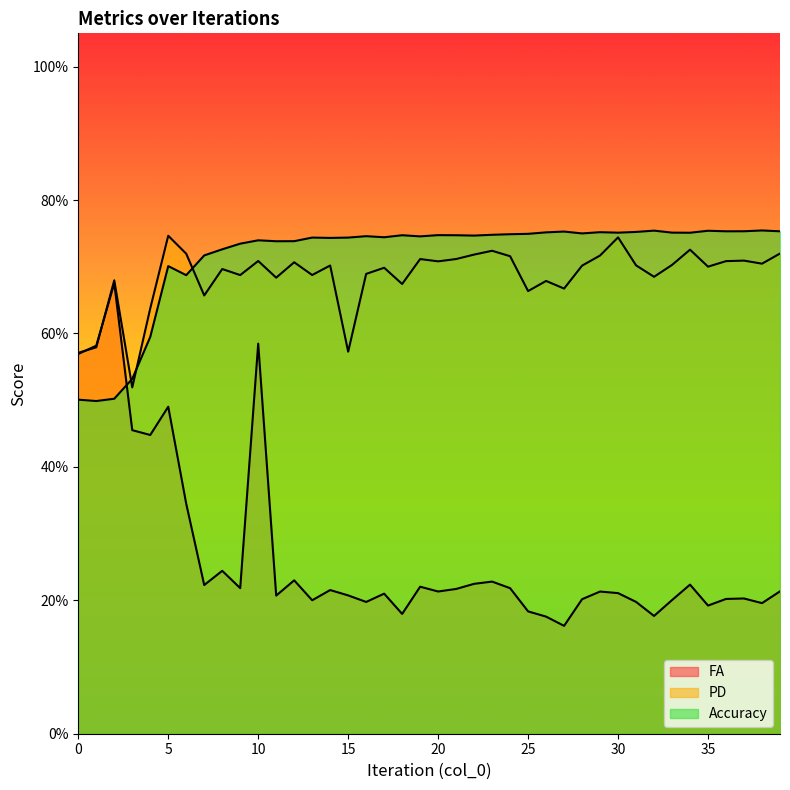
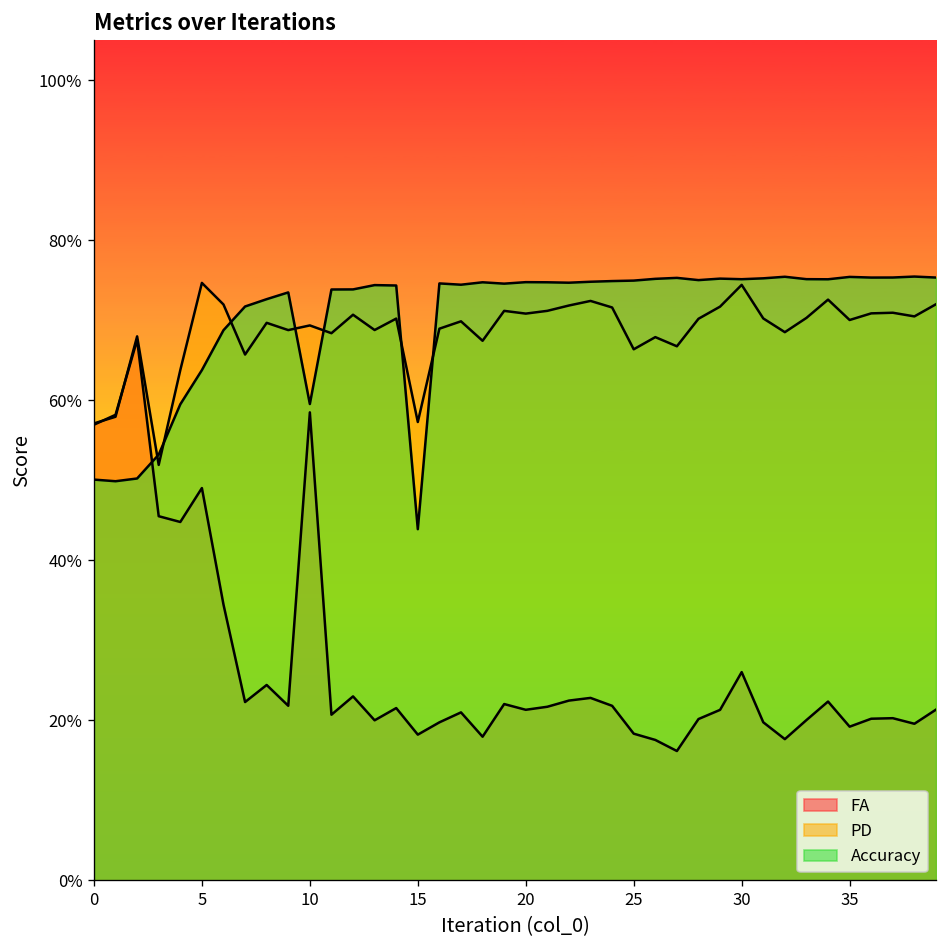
Accuracy, 5: 70% -> 64%
PD, 10: 71% -> 69%
Accuracy, 10: 74% -> 60%
FA, 15: 21% -> 18%
Accuracy, 15: 74% -> 44%
FA, 30: 21% -> 26%
